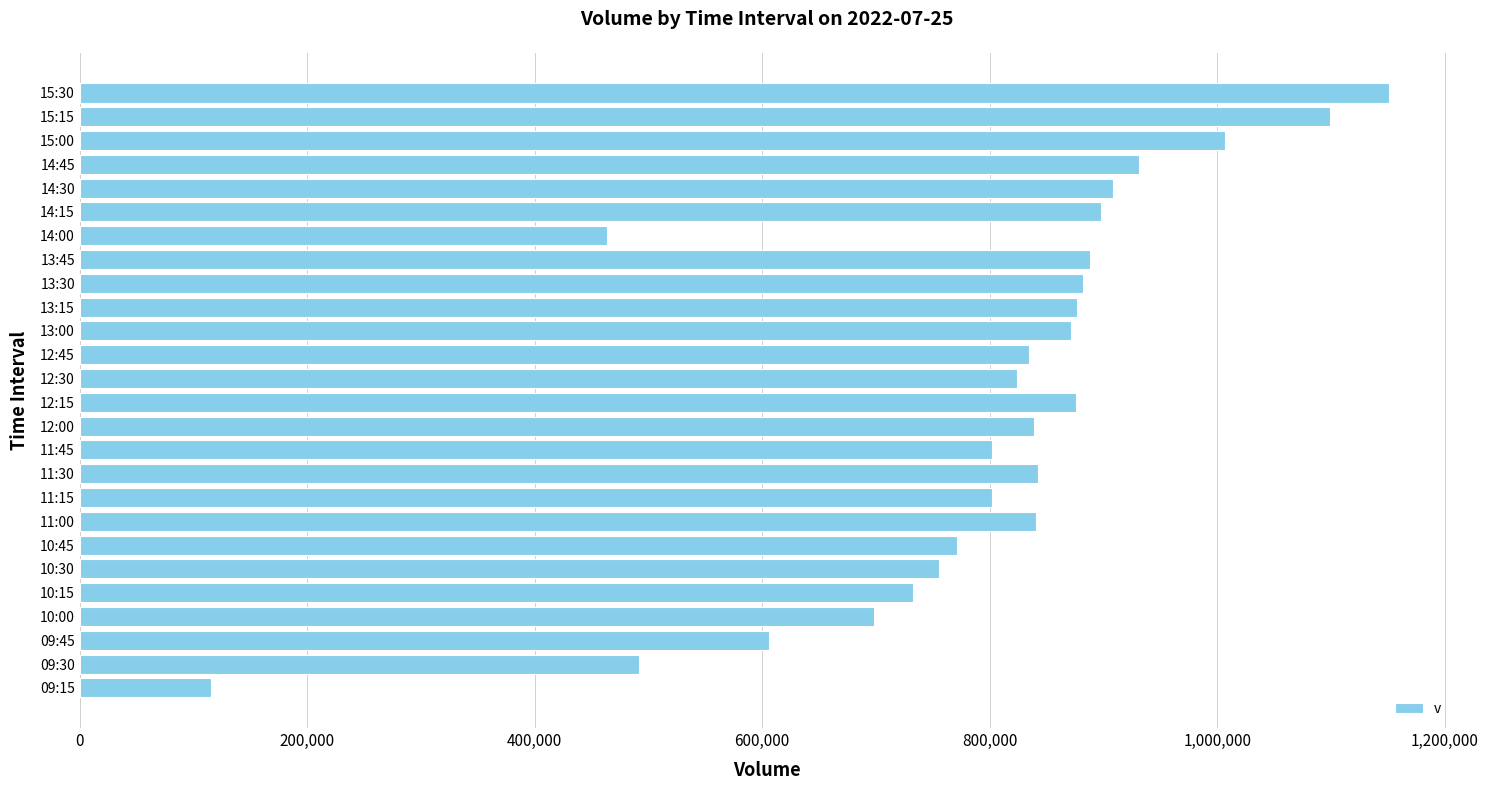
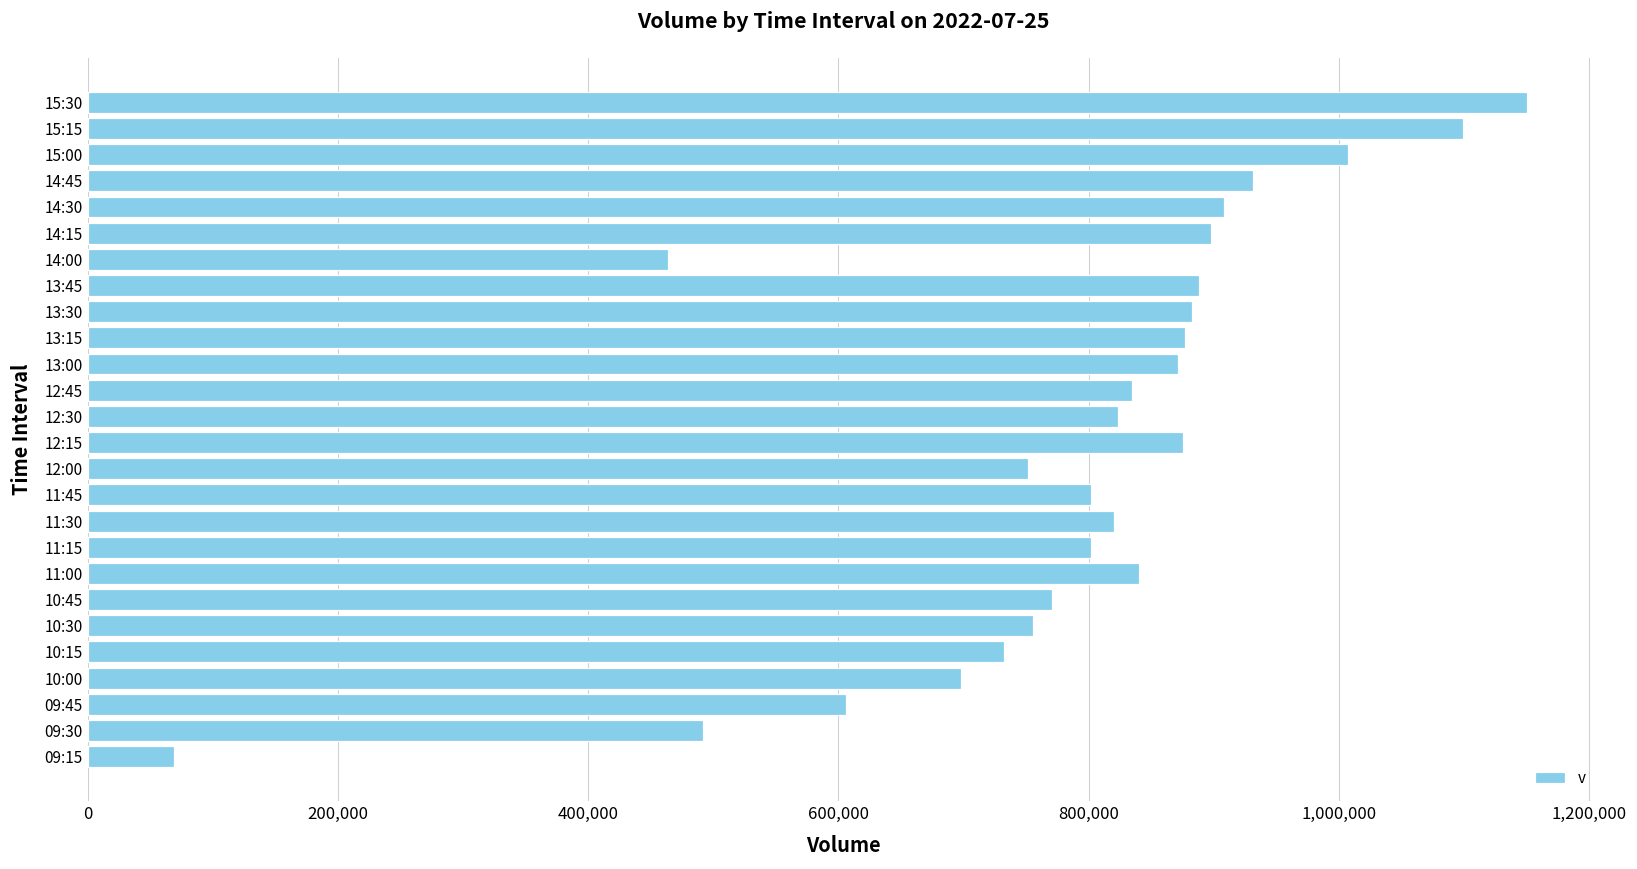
12:00: 839,000 -> 751,000
11:30: 842,000 -> 820,000
09:15: 115,000 -> 69,000
